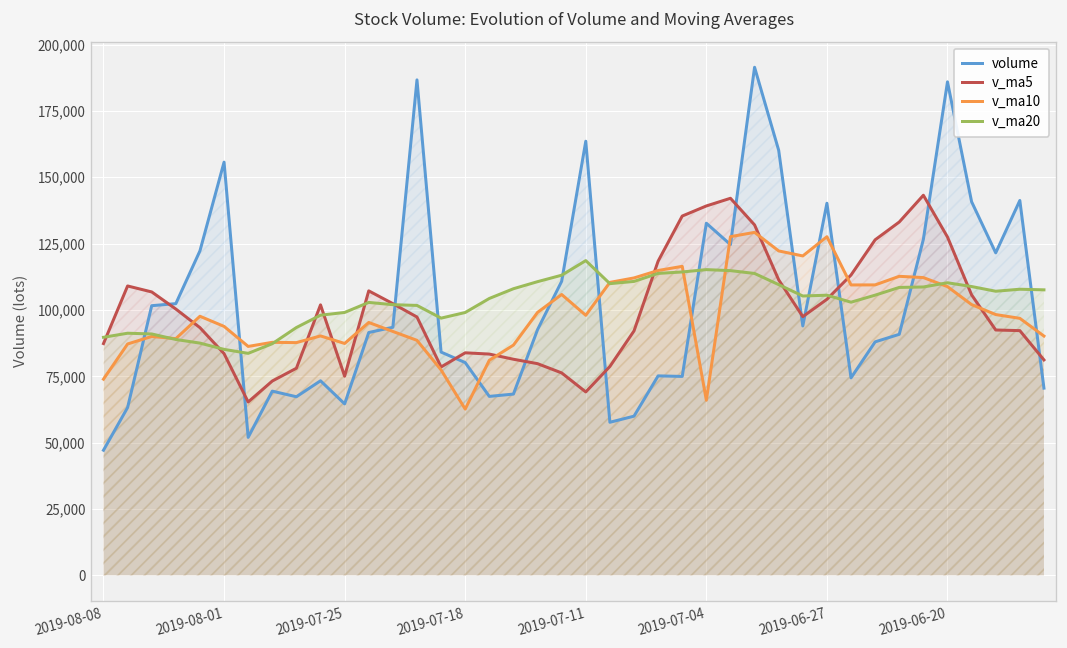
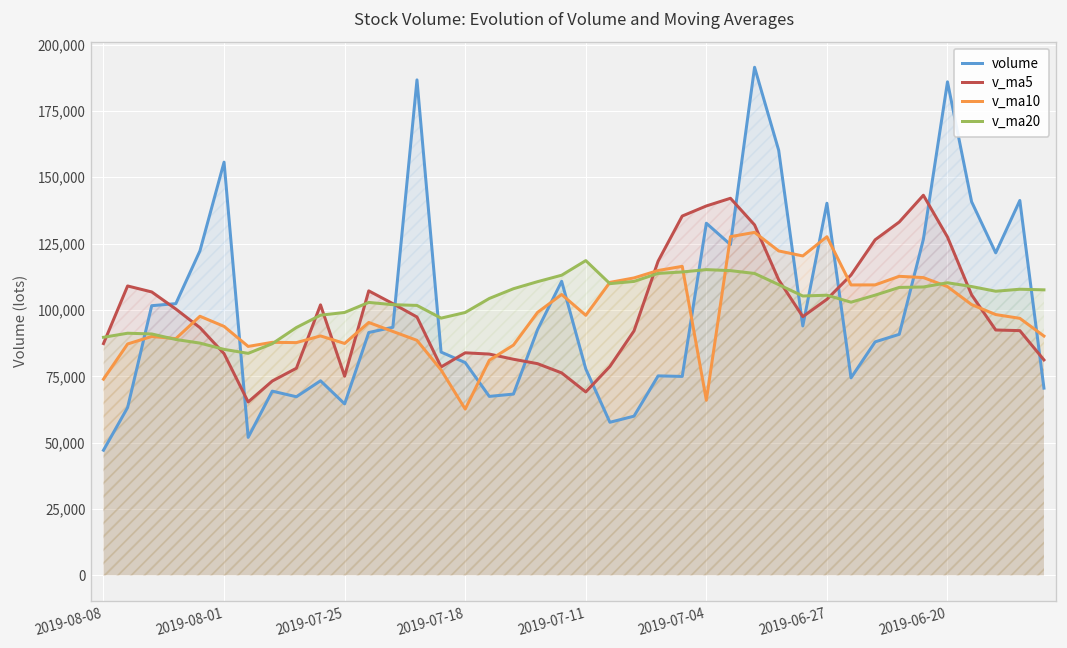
volume, 2019-07-11: 164,000 -> 78,000
